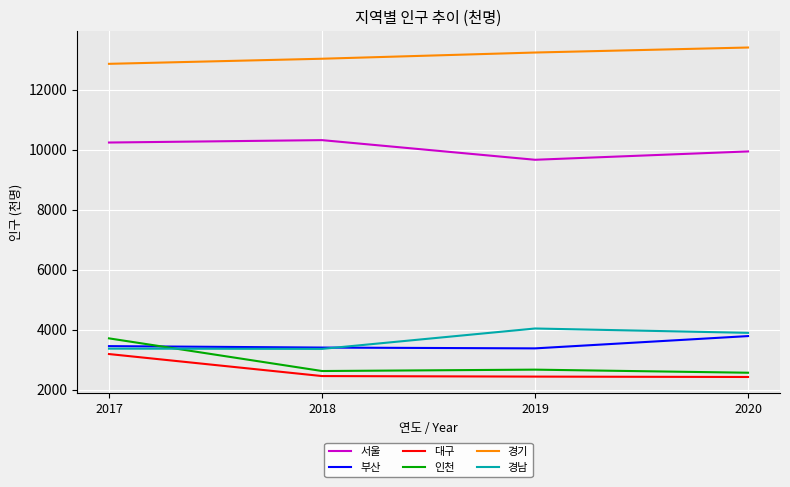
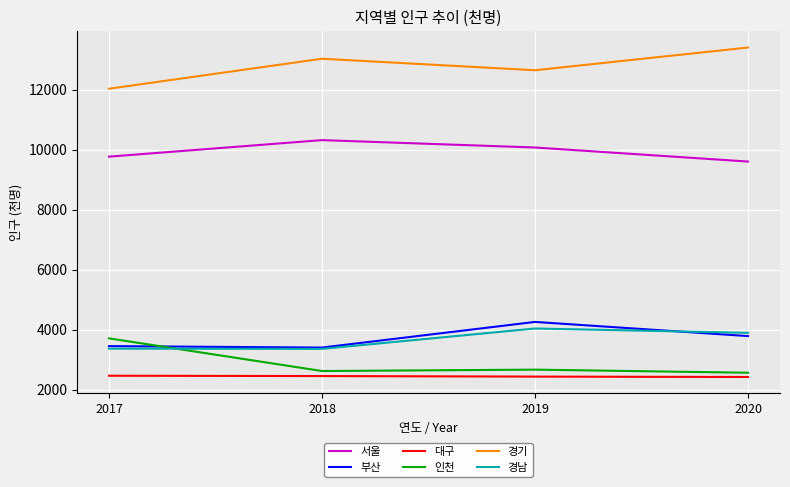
서울, 2017: 10200 -> 9800
대구, 2017: 3200 -> 2500
경기, 2017: 12900 -> 12000
서울, 2019: 9700 -> 10100
부산, 2019: 3400 -> 4300
경기, 2019: 13200 -> 12600
서울, 2020: 9900 -> 9600
